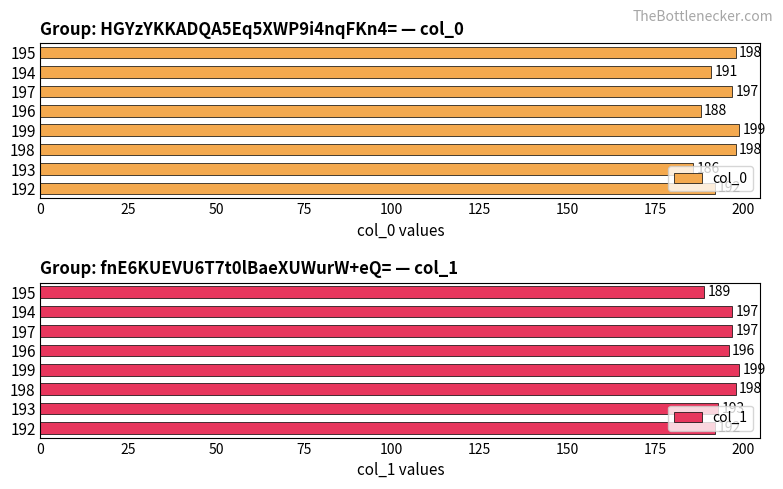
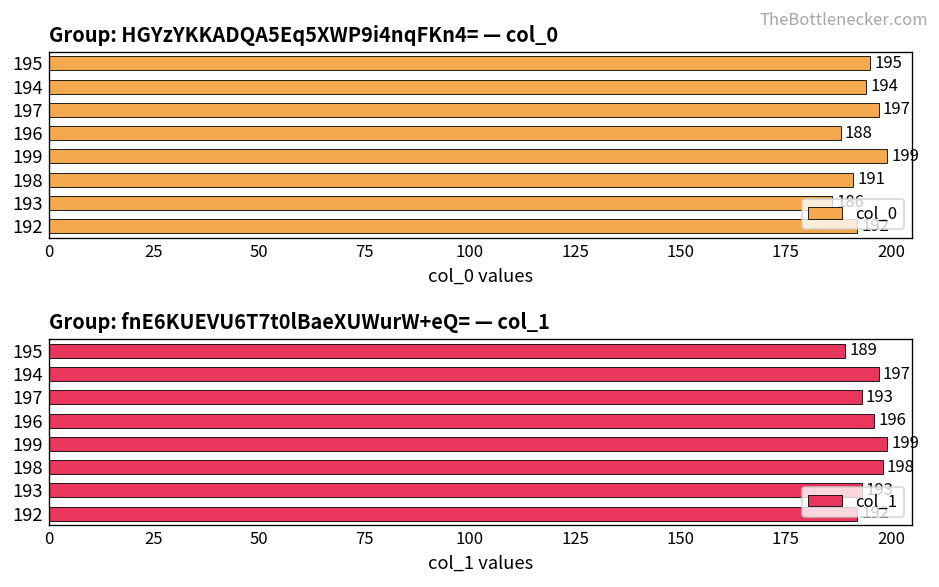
Group: HGYzYKKADQA5Eq5XWP9i4nqFKn4= — col_0, 195: 198 -> 195
Group: HGYzYKKADQA5Eq5XWP9i4nqFKn4= — col_0, 194: 191 -> 194
Group: HGYzYKKADQA5Eq5XWP9i4nqFKn4= — col_0, 198: 198 -> 191
Group: fnE6KUEVU6T7t0lBaeXUWurW+eQ= — col_1, 197: 197 -> 193
